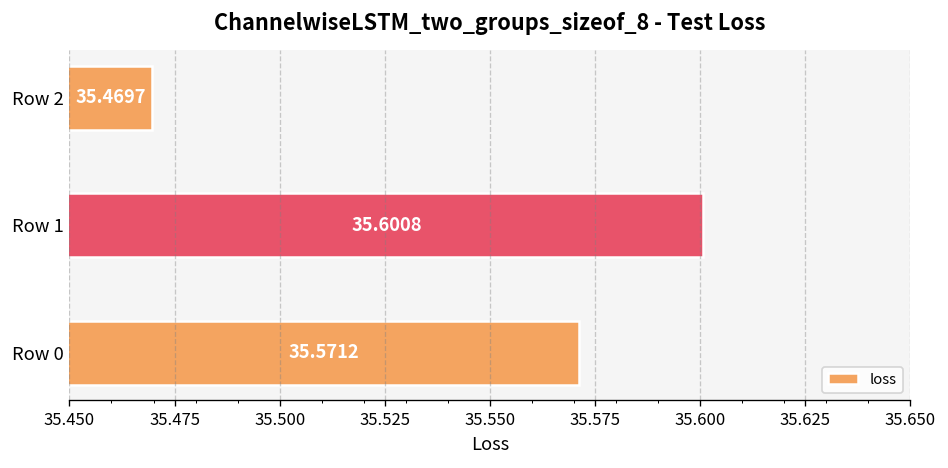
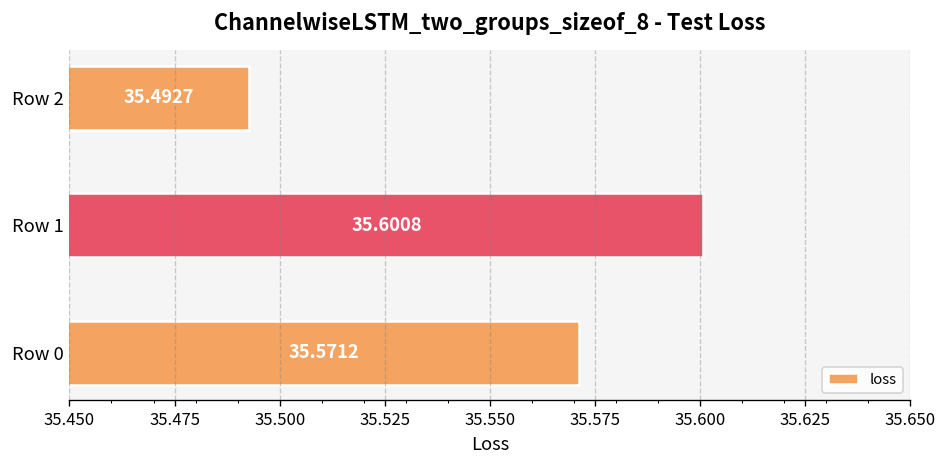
Row 2: 35.4697 -> 35.4927
